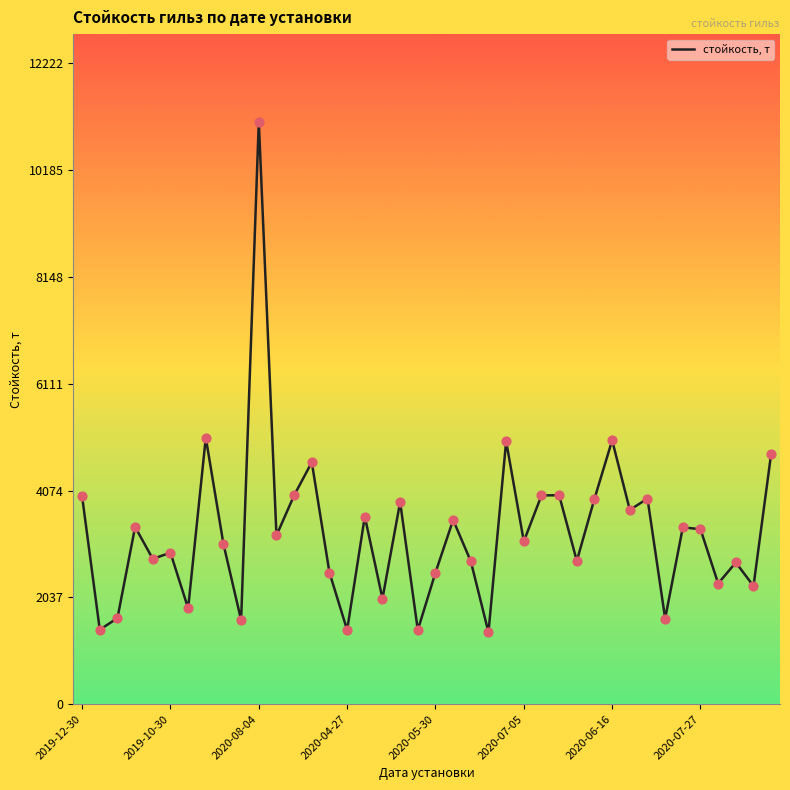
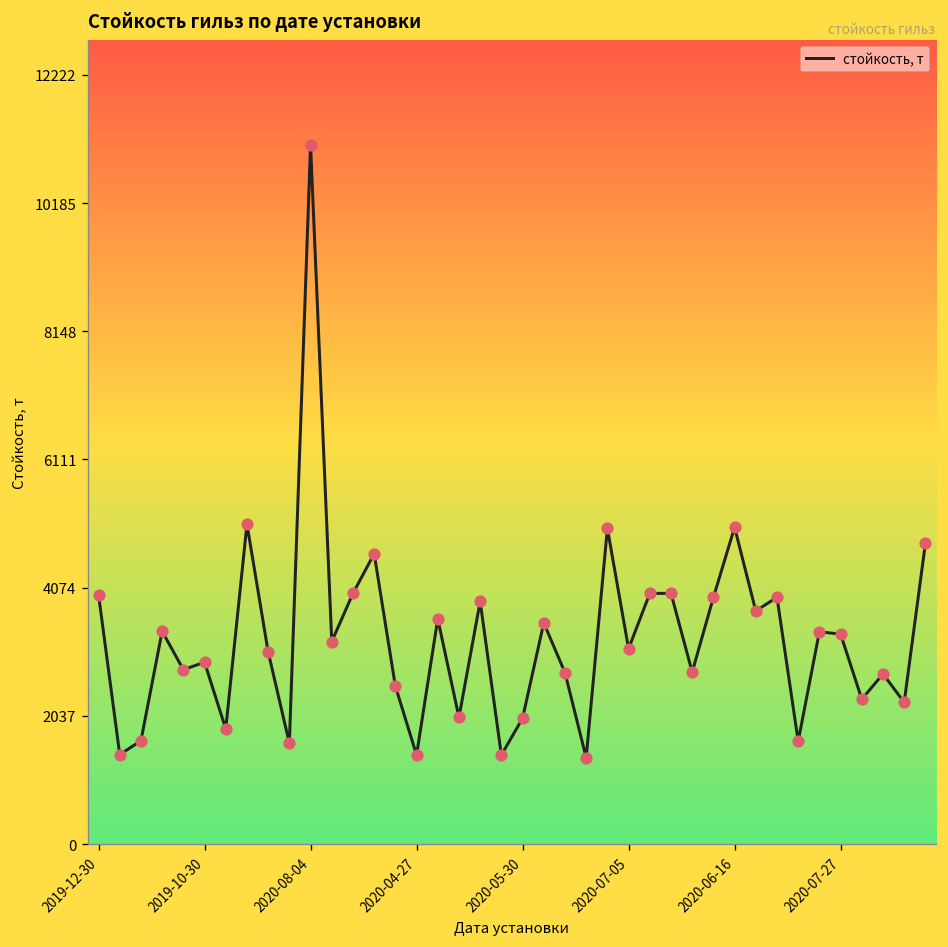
2020-05-30: 2500 -> 2000
